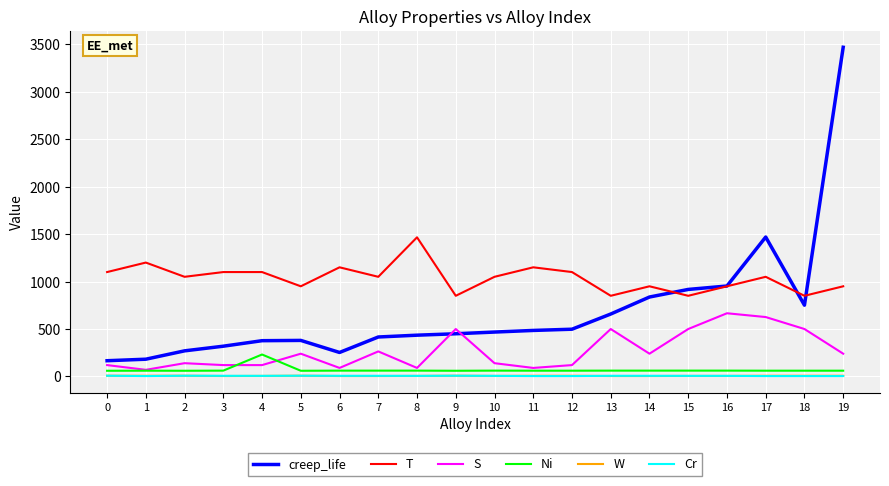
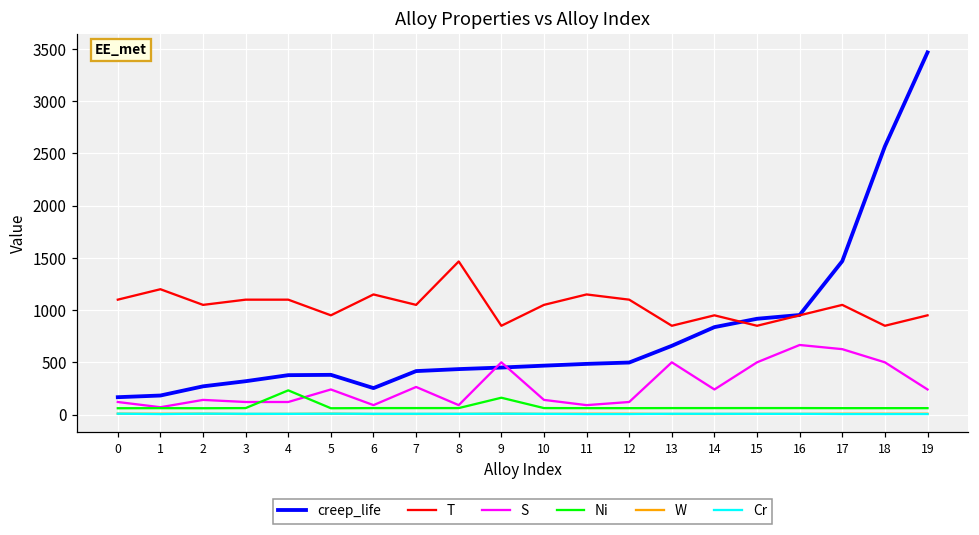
Ni, 9: 100 -> 200
creep_life, 18: 800 -> 2600
